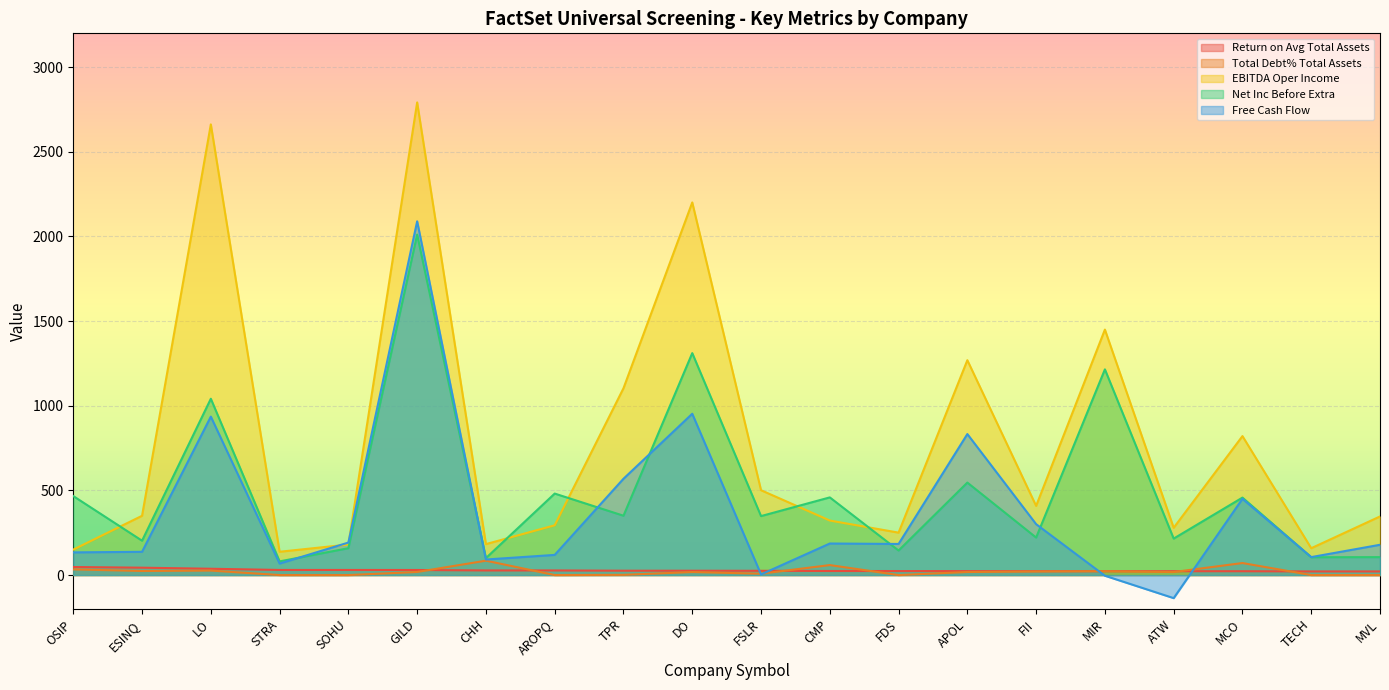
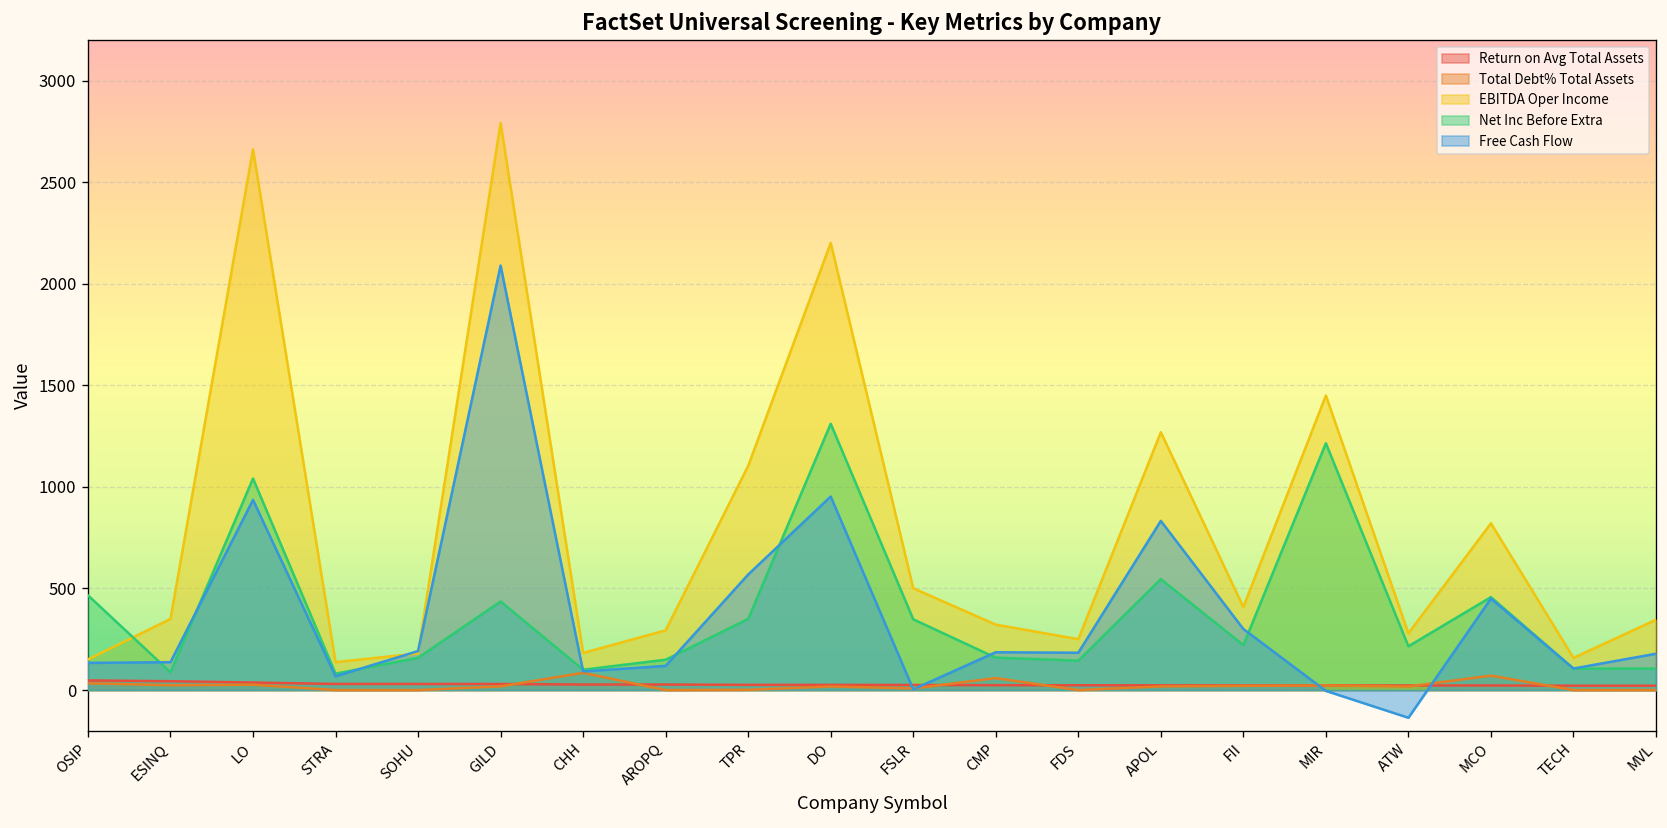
Net Inc Before Extra, ESINQ: 200 -> 90
Net Inc Before Extra, GILD: 2010 -> 440
Net Inc Before Extra, AROPQ: 480 -> 150
Net Inc Before Extra, CMP: 460 -> 160
